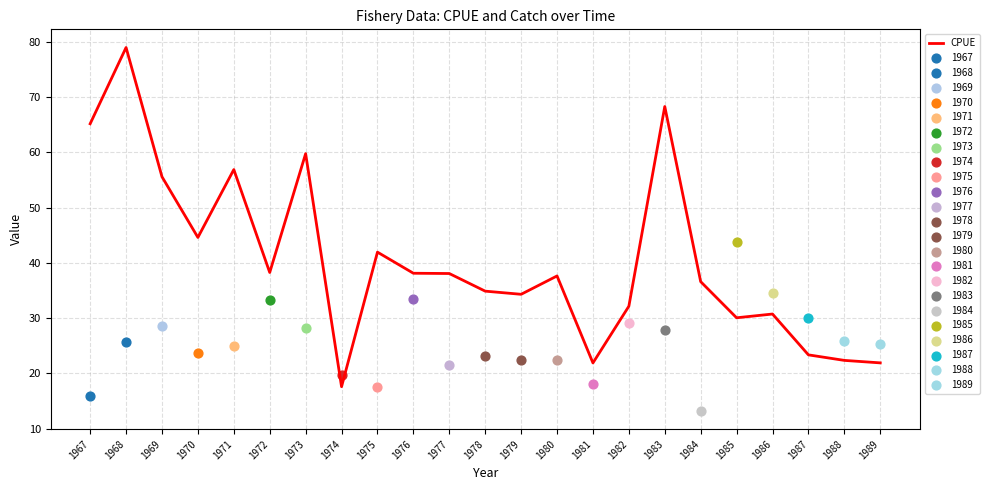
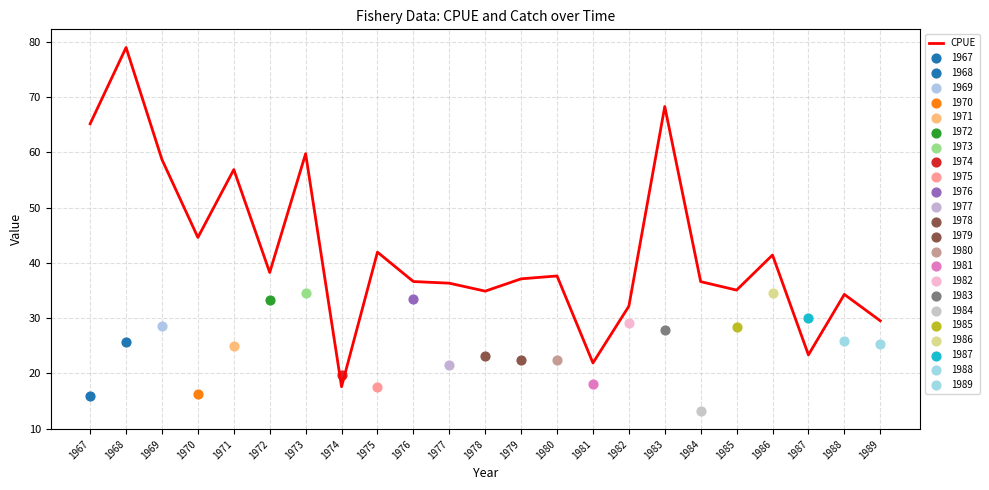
CPUE, 1969: 56 -> 59
1970, 1970: 24 -> 16
1973, 1973: 28 -> 35
CPUE, 1976: 38 -> 37
CPUE, 1977: 38 -> 36
CPUE, 1979: 34 -> 37
CPUE, 1985: 30 -> 35
1985, 1985: 44 -> 28
CPUE, 1986: 31 -> 41
CPUE, 1988: 22 -> 34
CPUE, 1989: 22 -> 30
